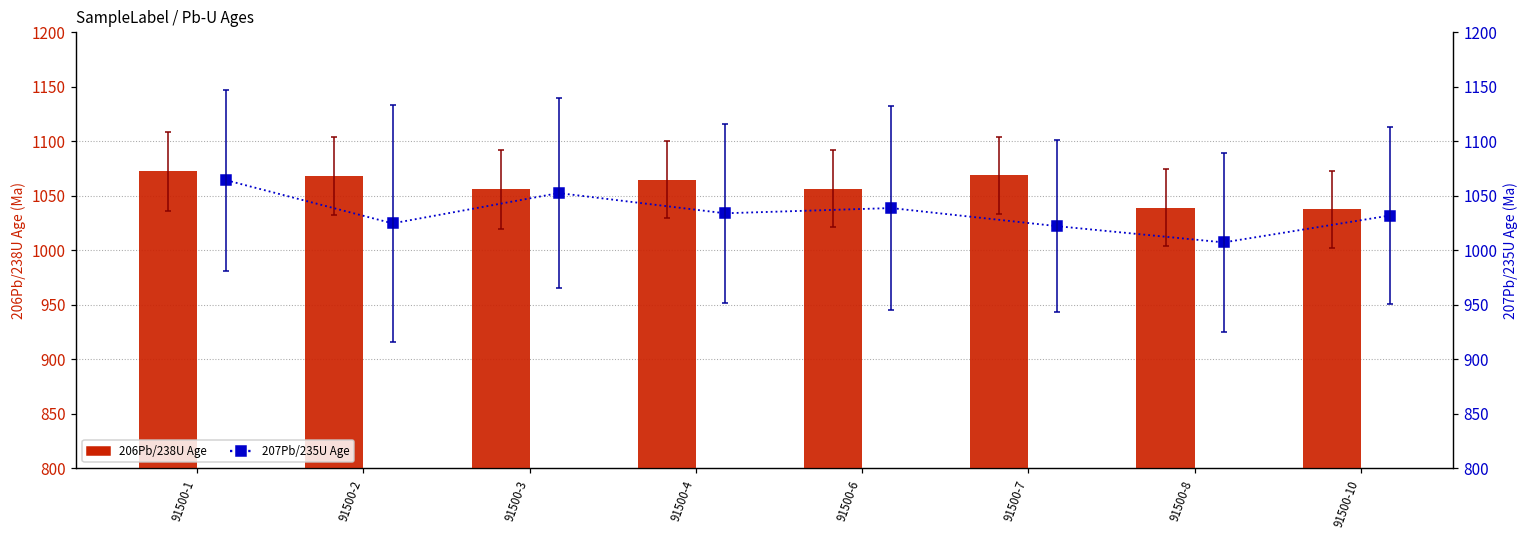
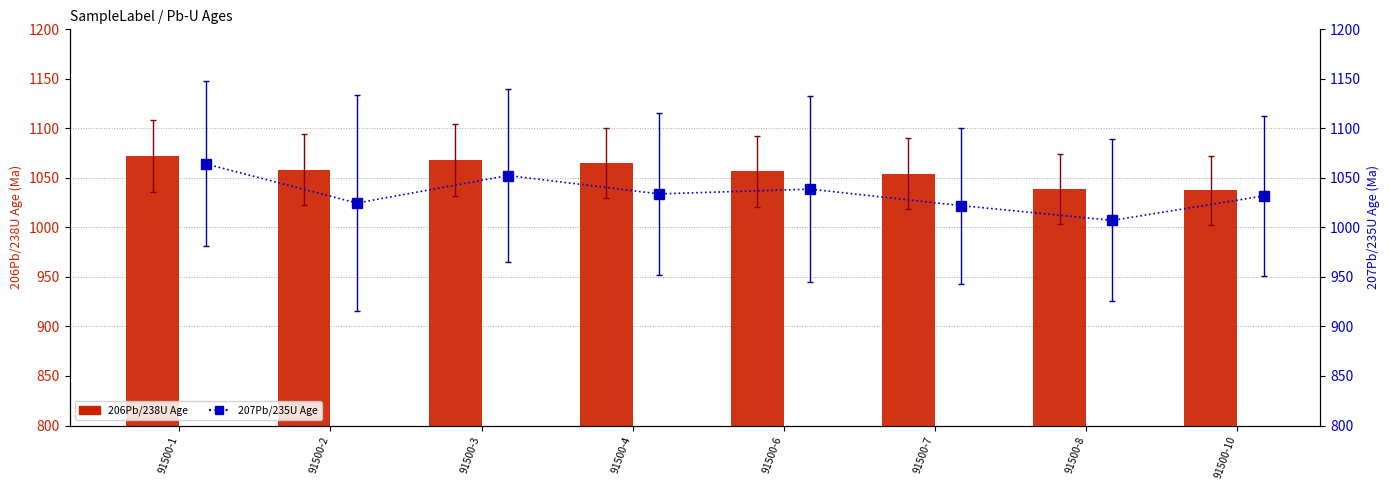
206Pb/238U Age, 91500-2: 1070 -> 1060
206Pb/238U Age, 91500-3: 1060 -> 1070
206Pb/238U Age, 91500-7: 1070 -> 1050
